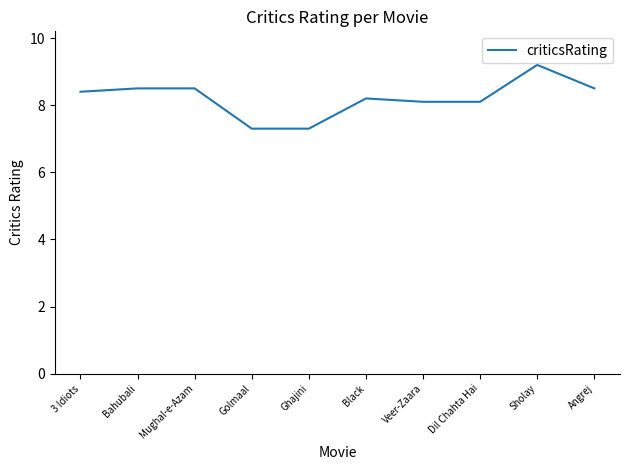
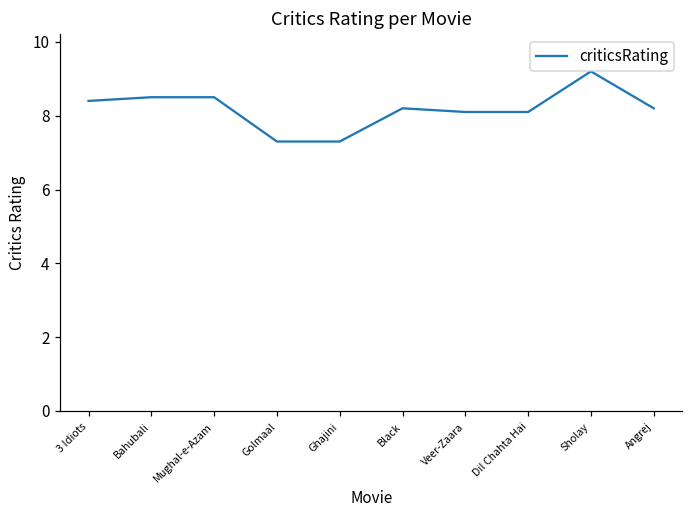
Angrej: 8.5 -> 8.2
